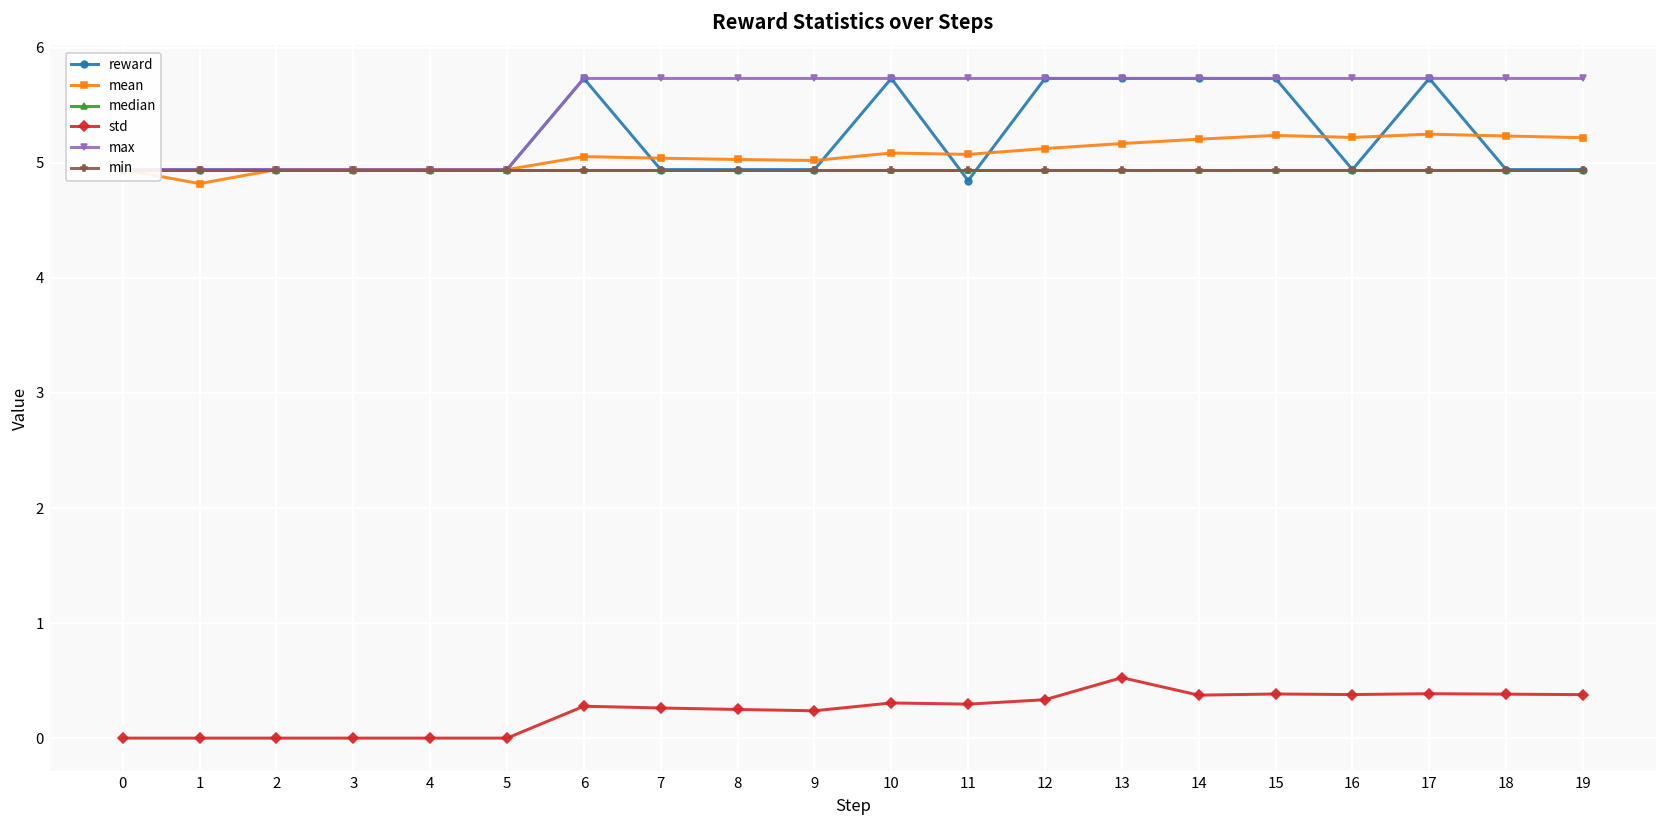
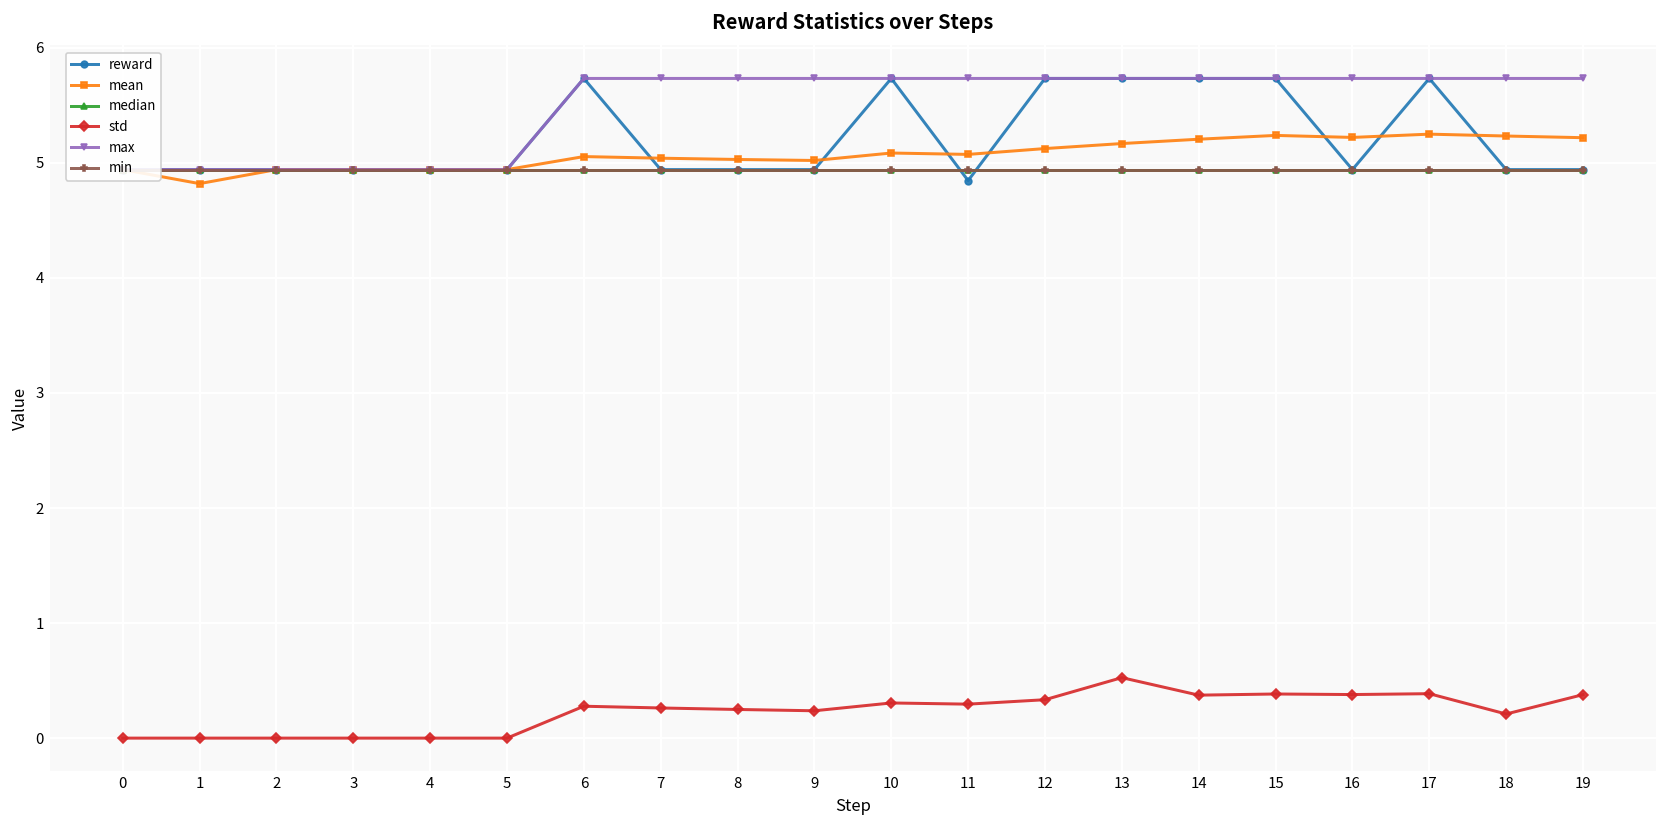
std, 18: 0.4 -> 0.2
